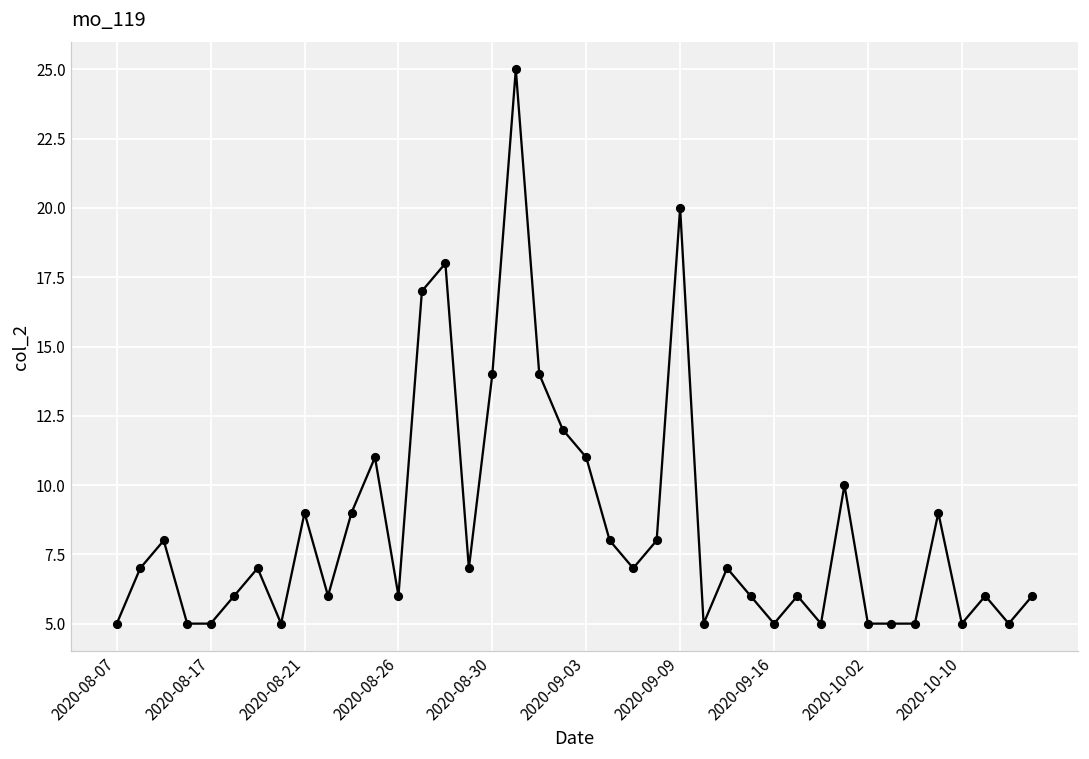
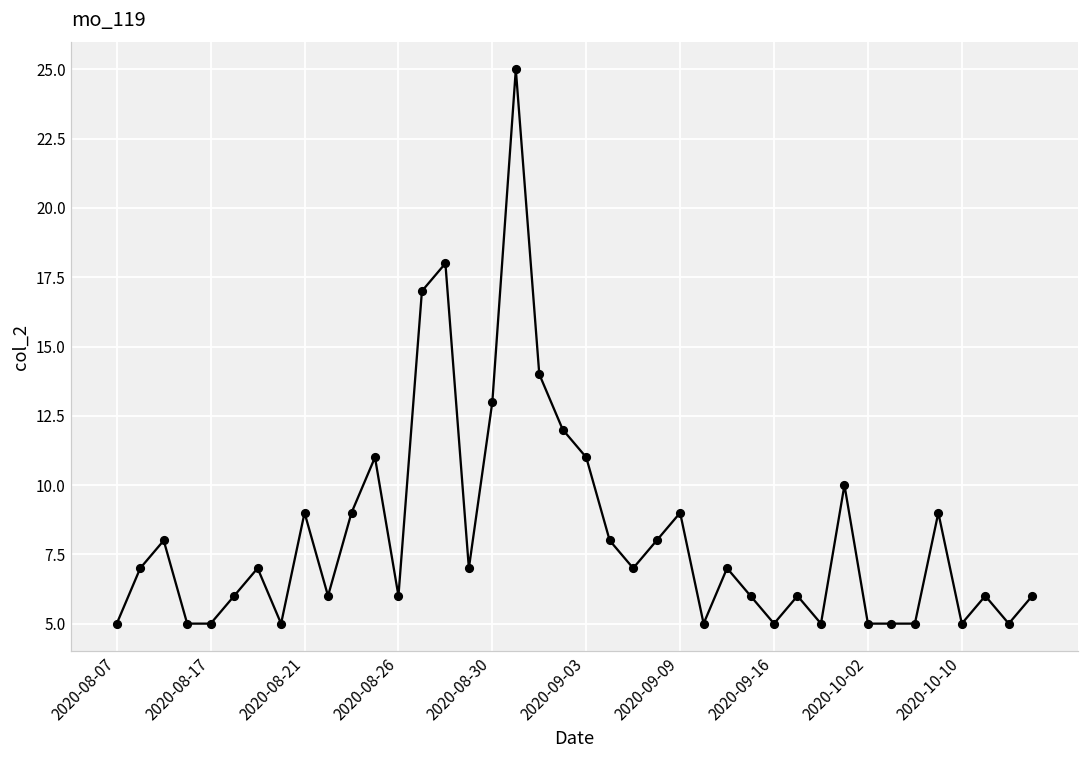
2020-08-30: 14 -> 13
2020-09-09: 20 -> 9
